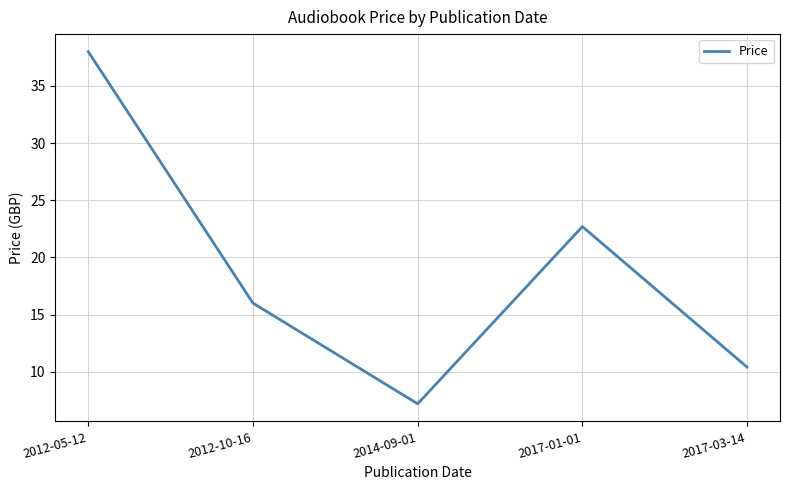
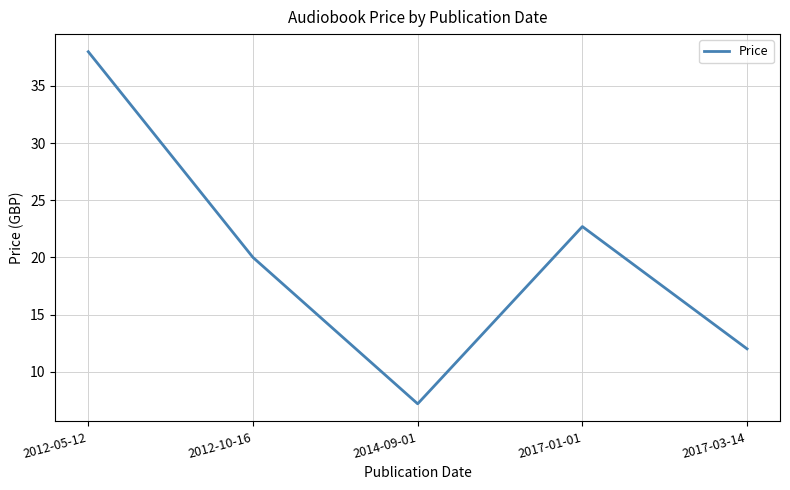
2012-10-16: 16 -> 20
2017-03-14: 10.4 -> 12.0
